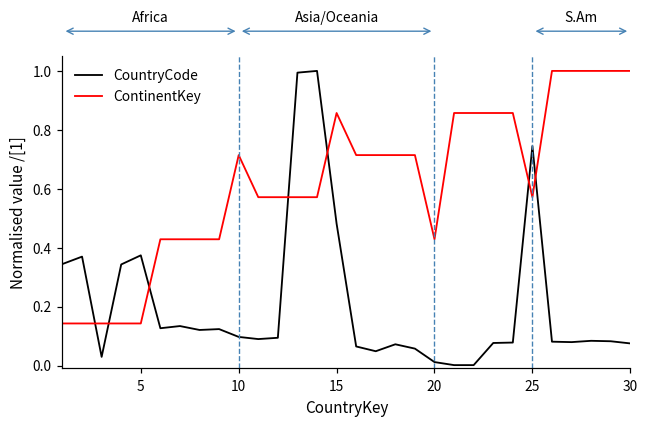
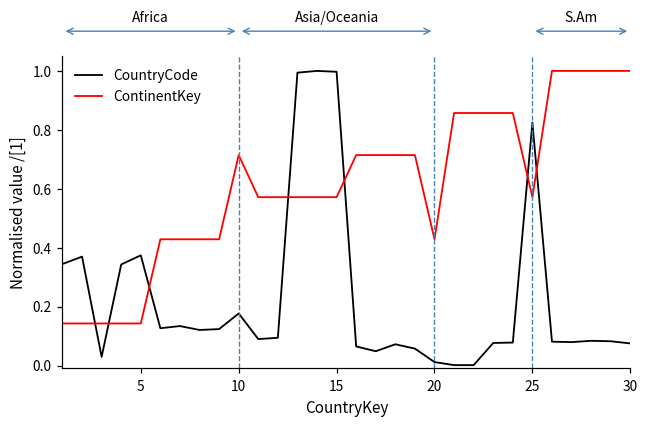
CountryCode, 10: 0.10 -> 0.18
CountryCode, 15: 0.48 -> 1.00
ContinentKey, 15: 0.86 -> 0.57
CountryCode, 25: 0.75 -> 0.82
